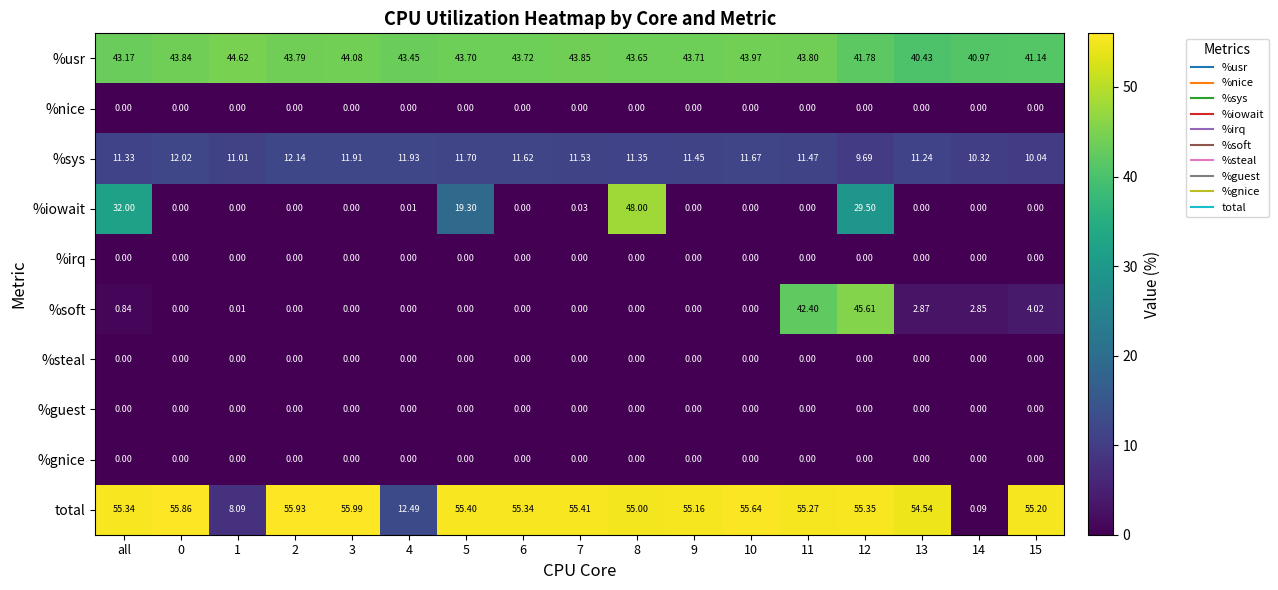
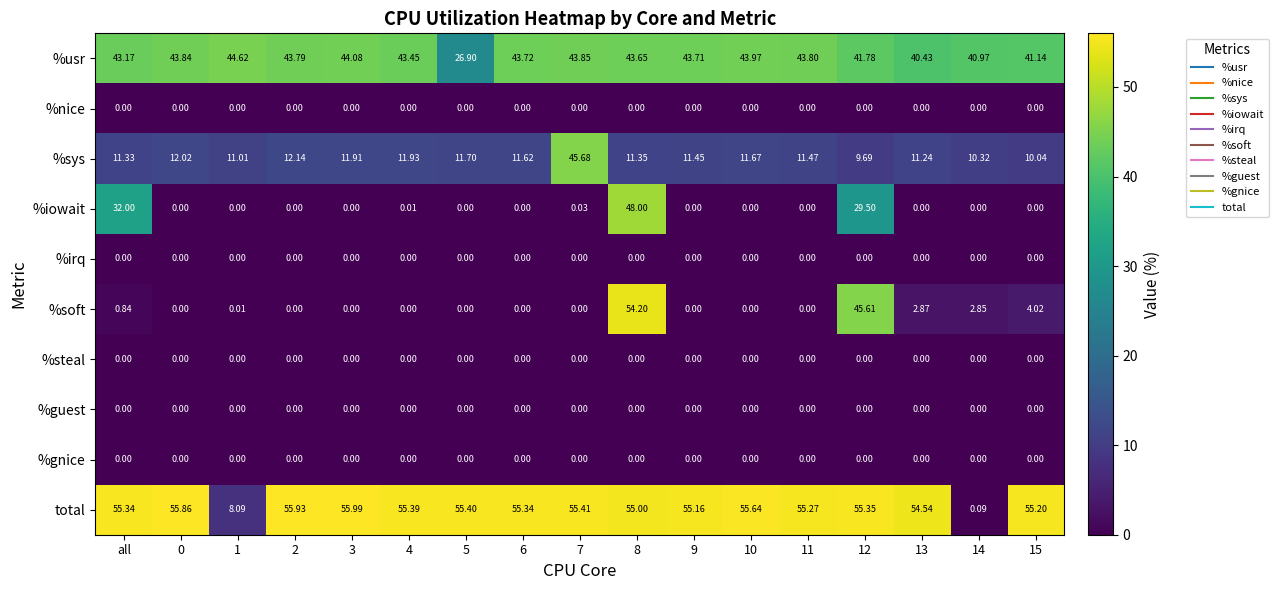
%usr, 5: 43.70 -> 26.90
%sys, 7: 11.53 -> 45.68
%iowait, 5: 19.30 -> 0.00
%soft, 8: 0.00 -> 54.20
%soft, 11: 42.40 -> 0.00
total, 4: 12.49 -> 55.39
